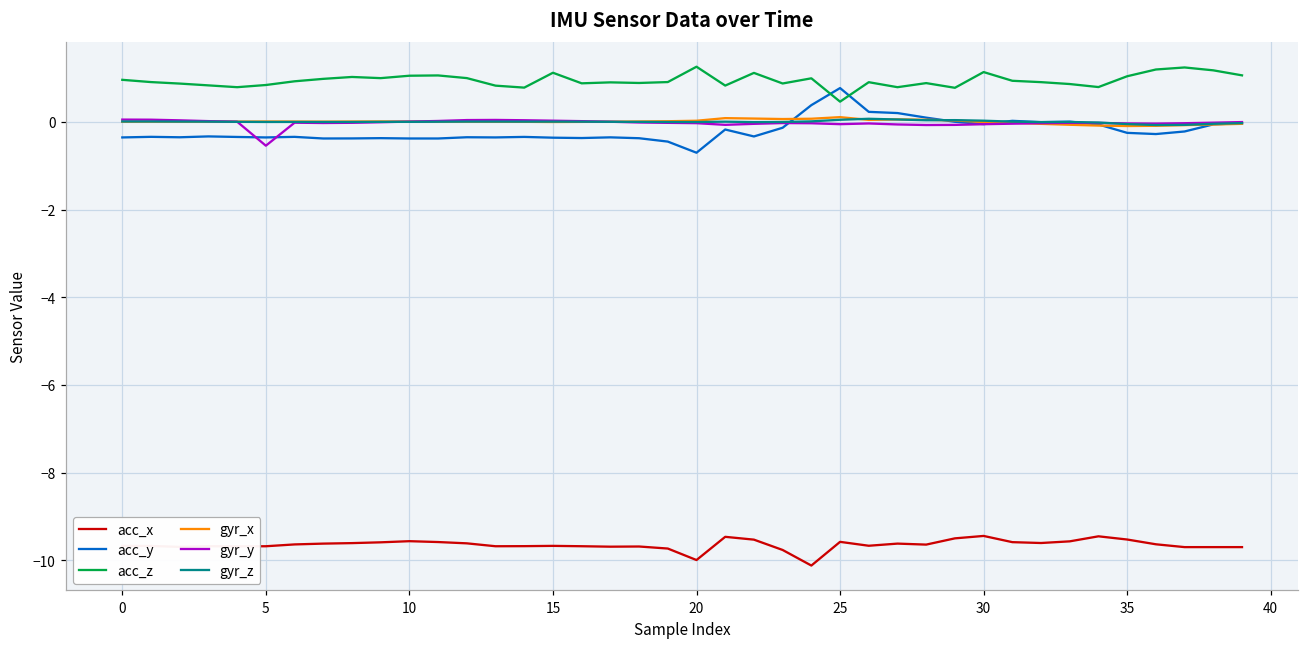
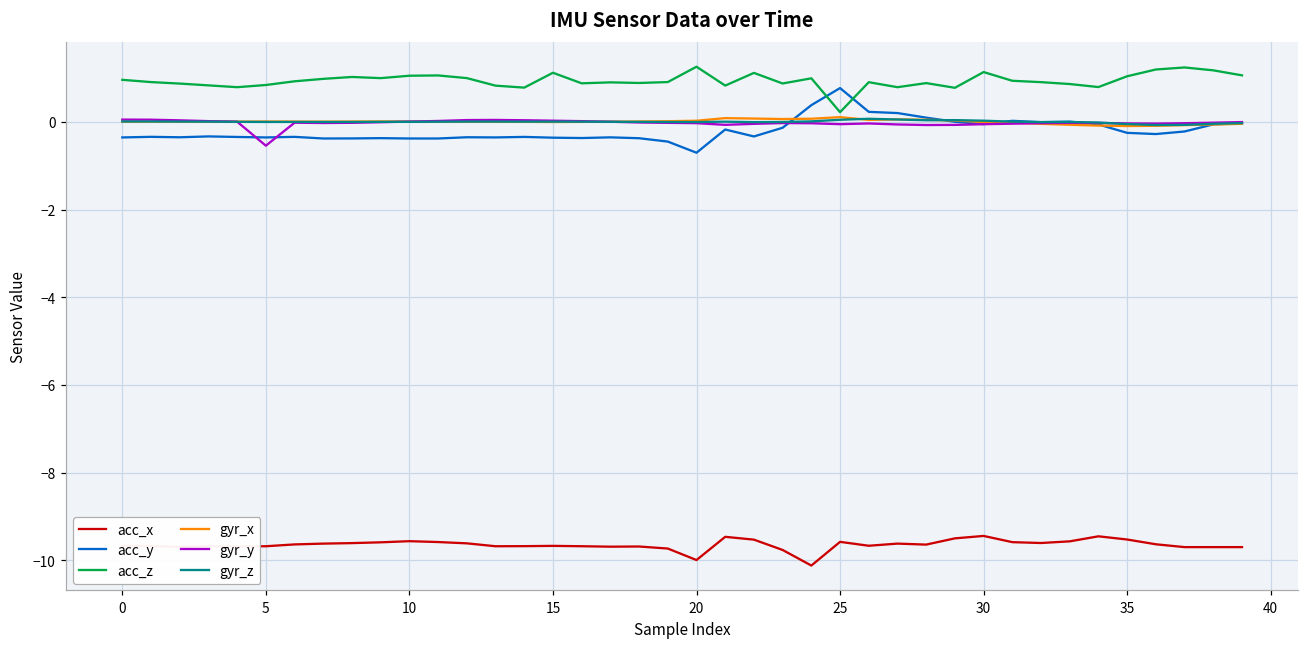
acc_z, 25: 0.5 -> 0.2
